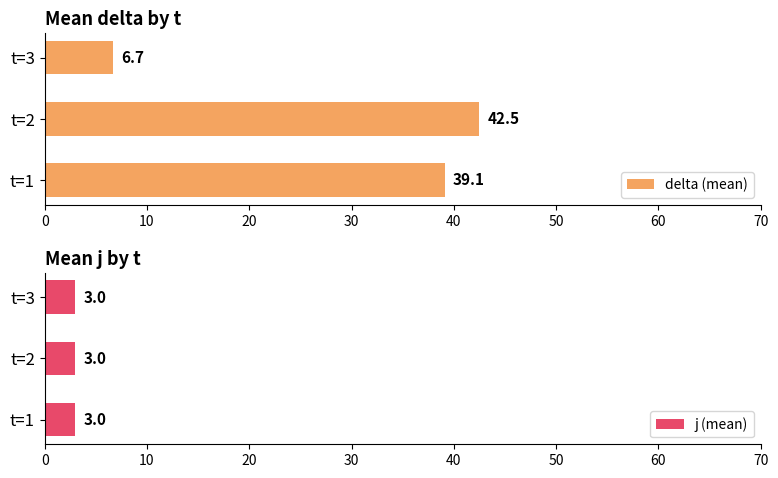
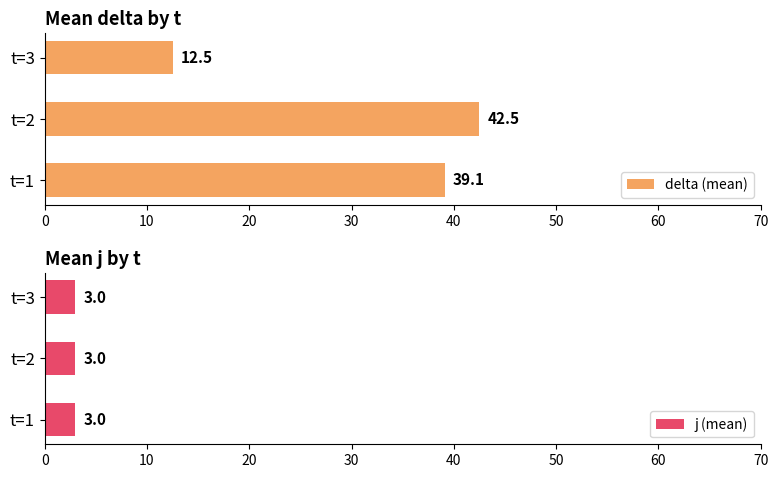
Mean delta by t, t=3: 6.7 -> 12.5
